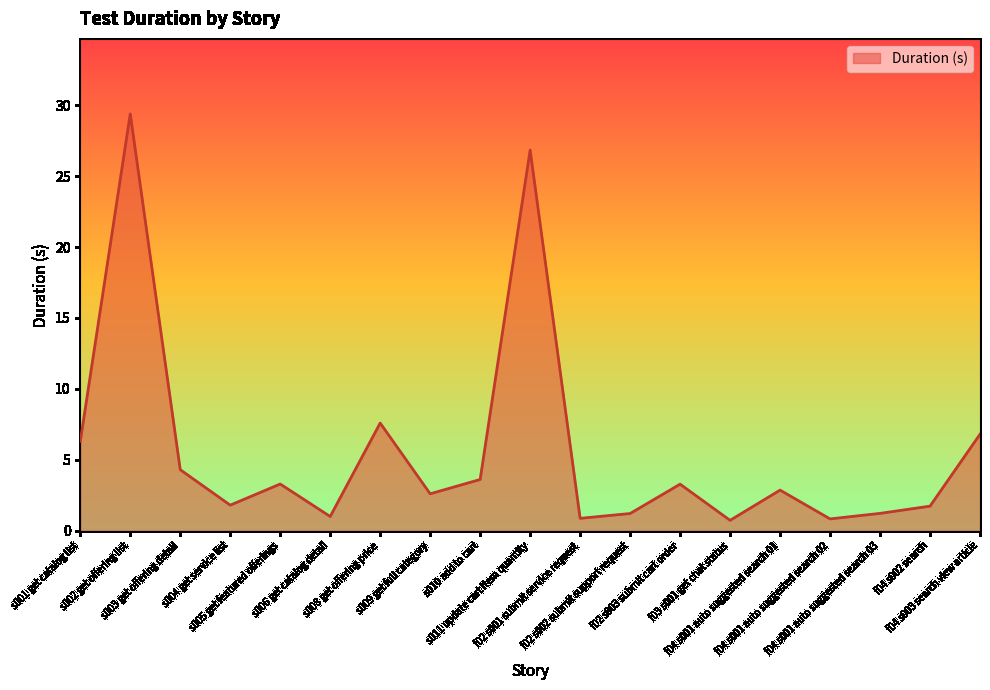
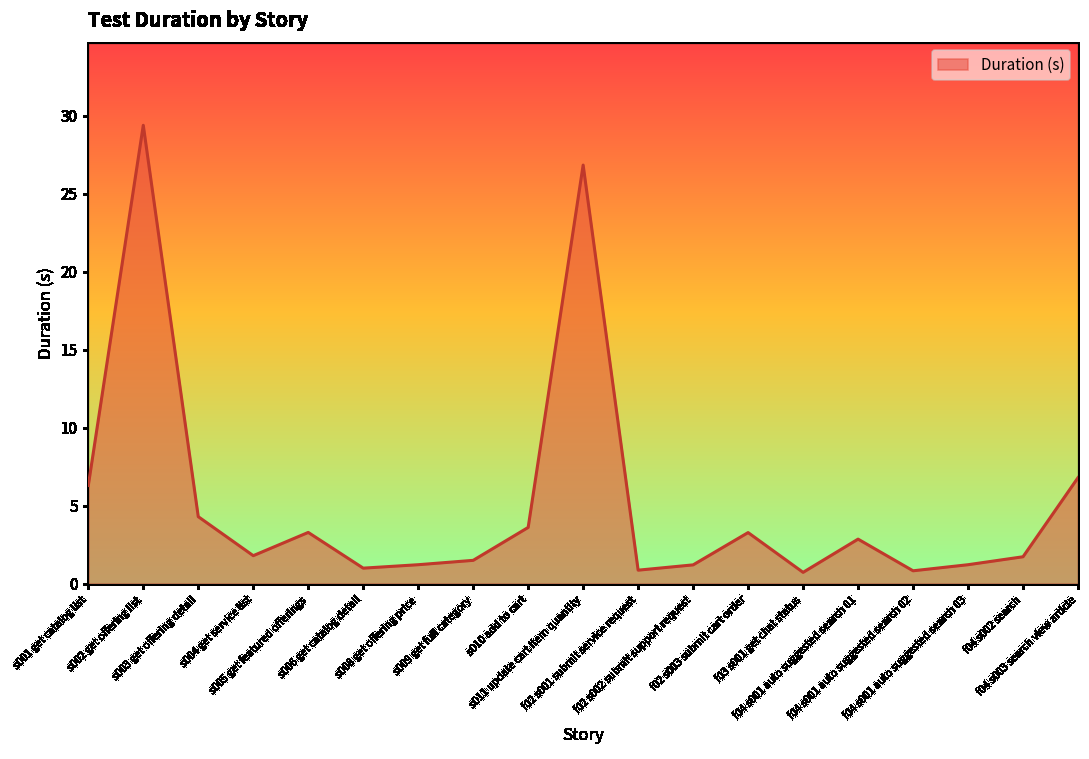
s008 get offering price: 7.6 -> 1.2
s009 get full category: 2.6 -> 1.5
